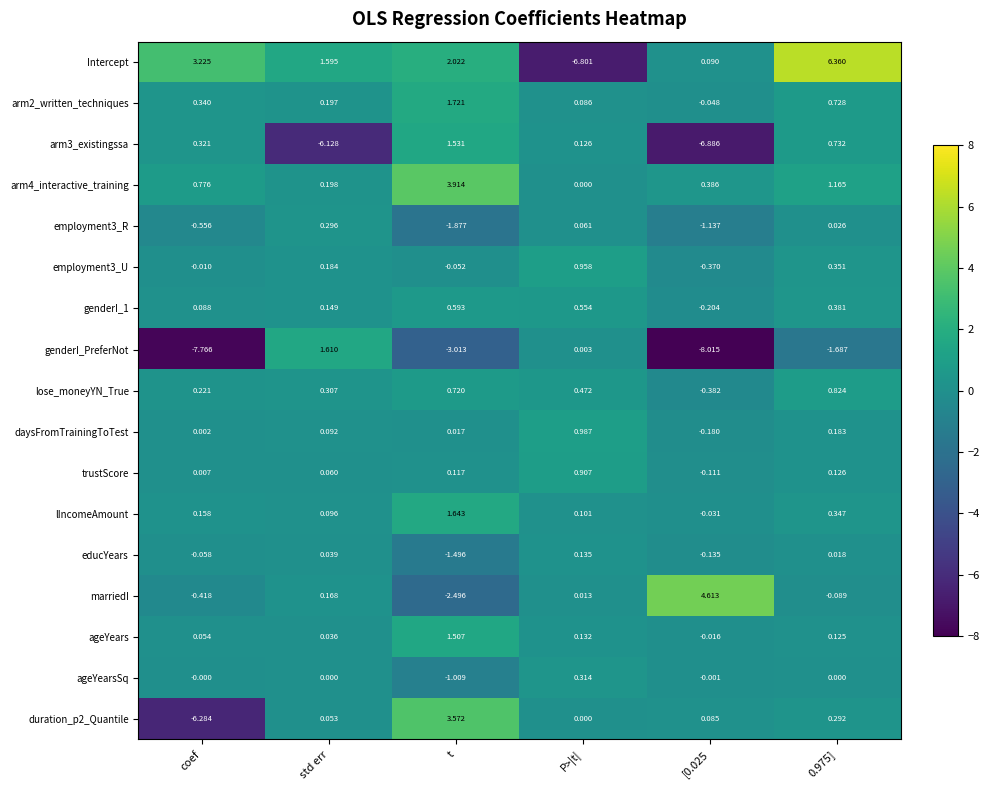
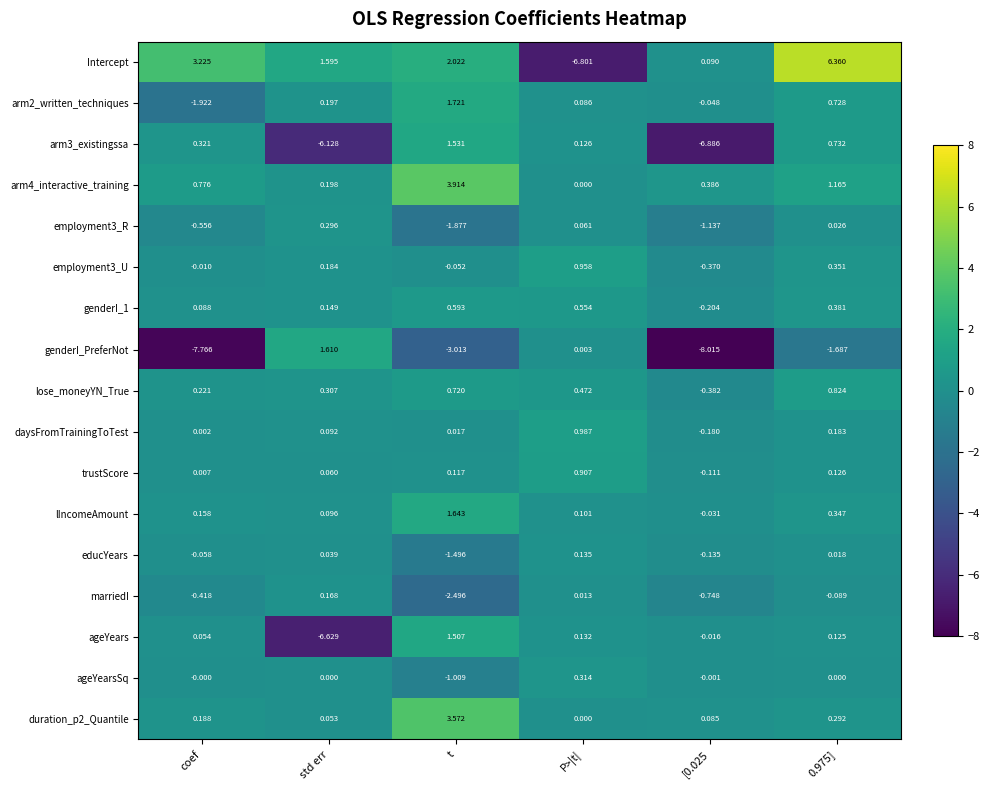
arm2_written_techniques, coef: 0.340 -> -1.922
marriedI, [0.025: 4.613 -> -0.748
ageYears, std err: 0.036 -> -6.629
duration_p2_Quantile, coef: -6.284 -> 0.188
